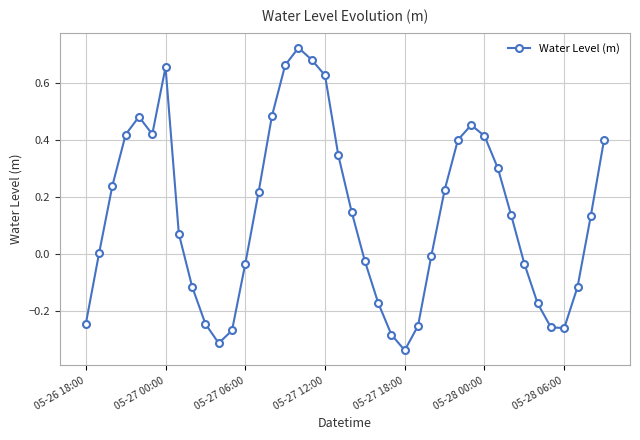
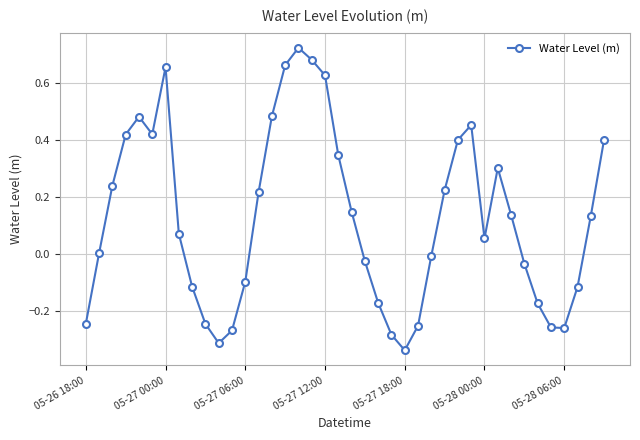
05-27 06:00: -0.04 -> -0.10
05-28 00:00: 0.41 -> 0.05
